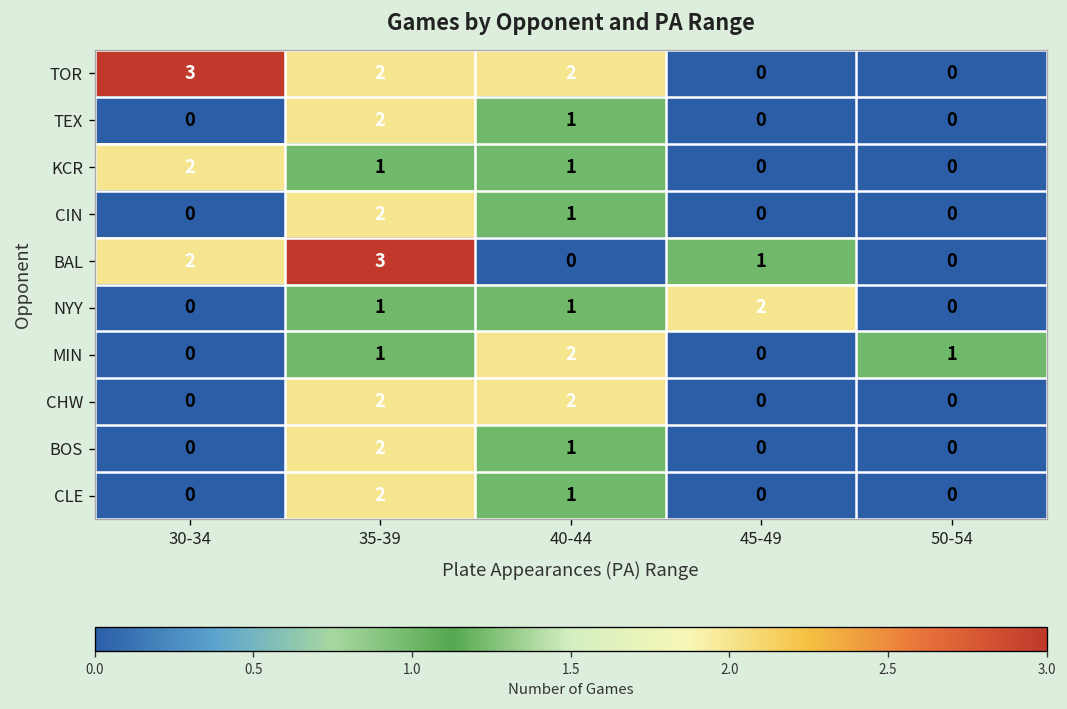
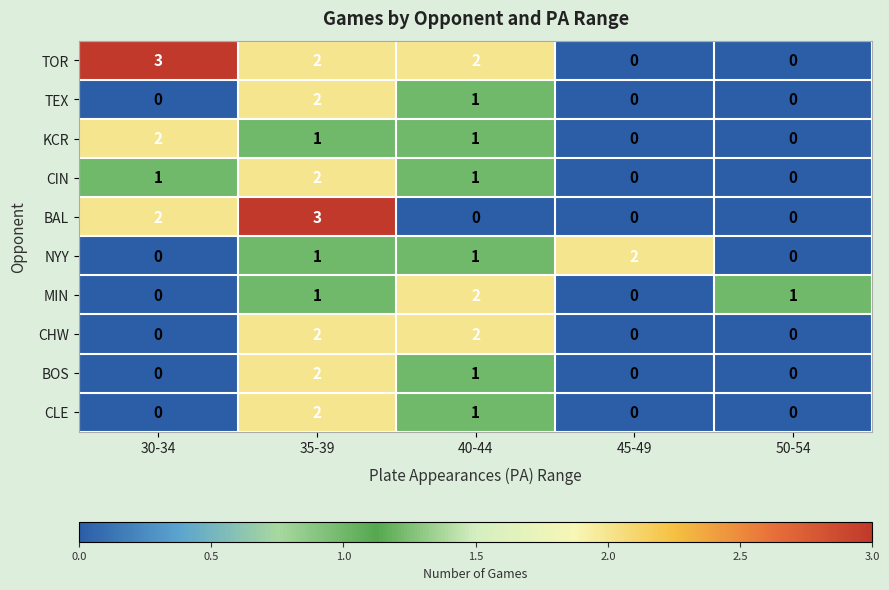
CIN, 30-34: 0 -> 1
BAL, 45-49: 1 -> 0
